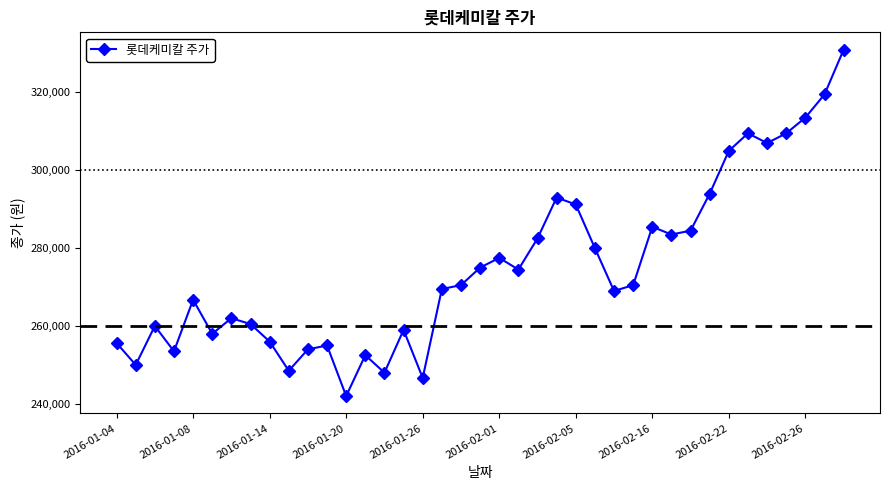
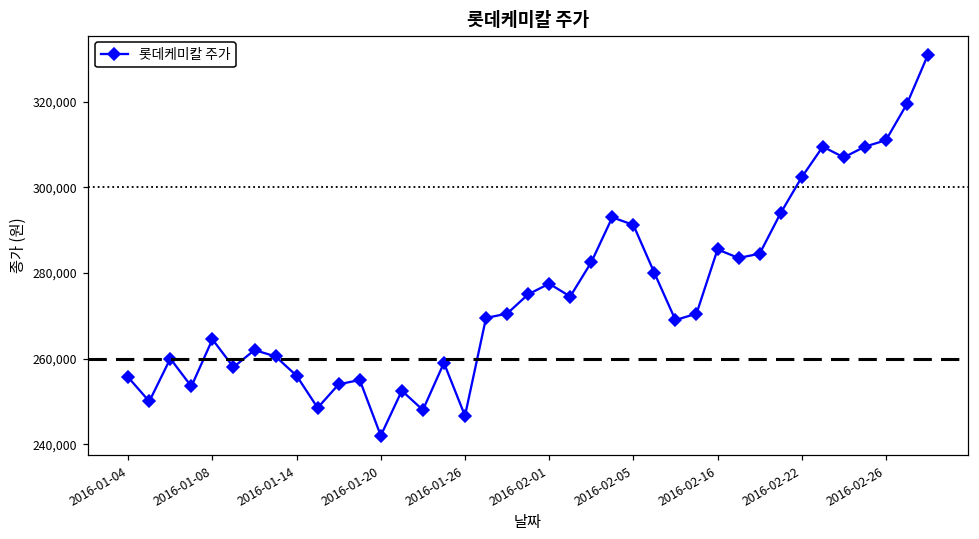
2016-01-08: 267,000 -> 265,000
2016-02-22: 305,000 -> 302,000
2016-02-26: 314,000 -> 311,000
